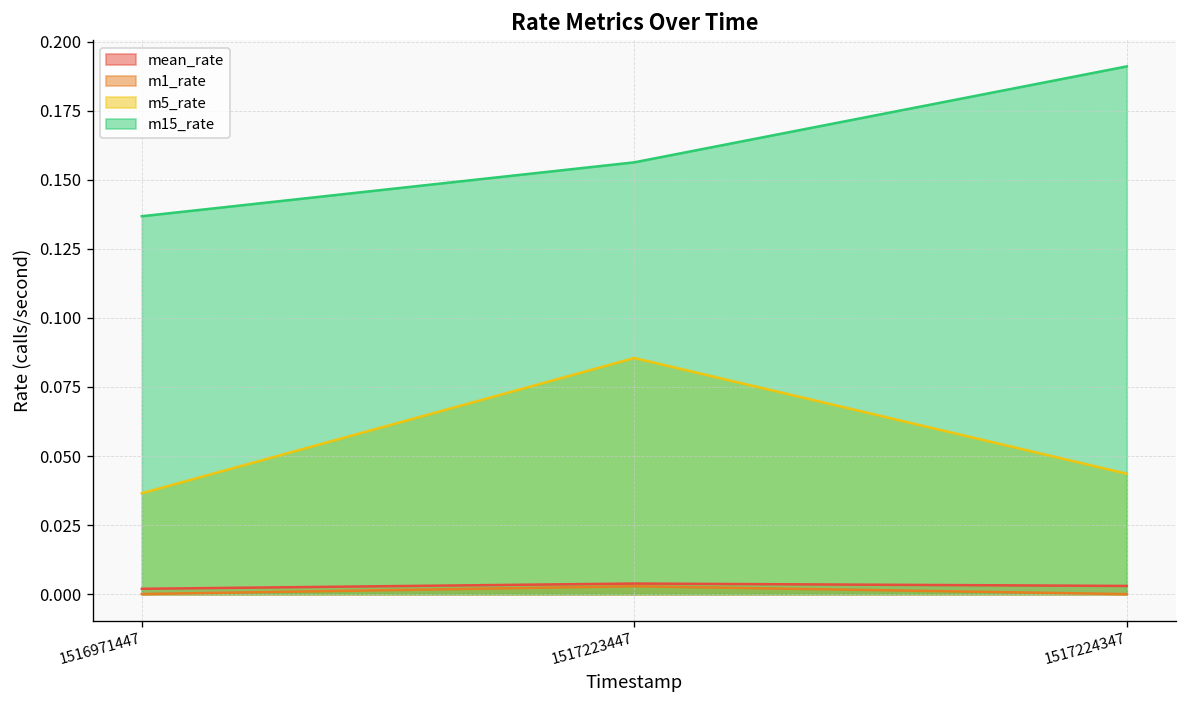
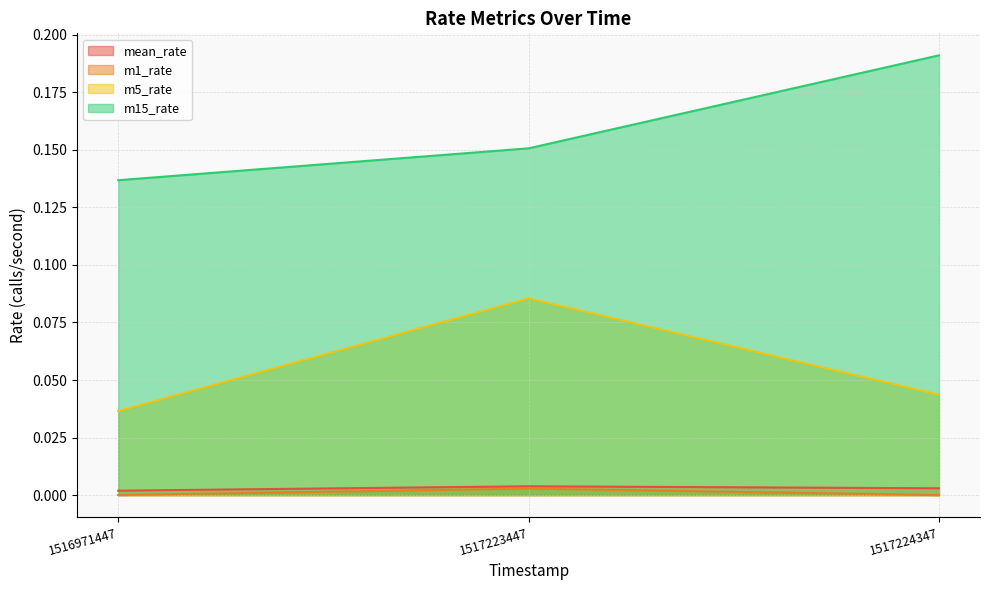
m15_rate, 1517223447: 0.156 -> 0.151
